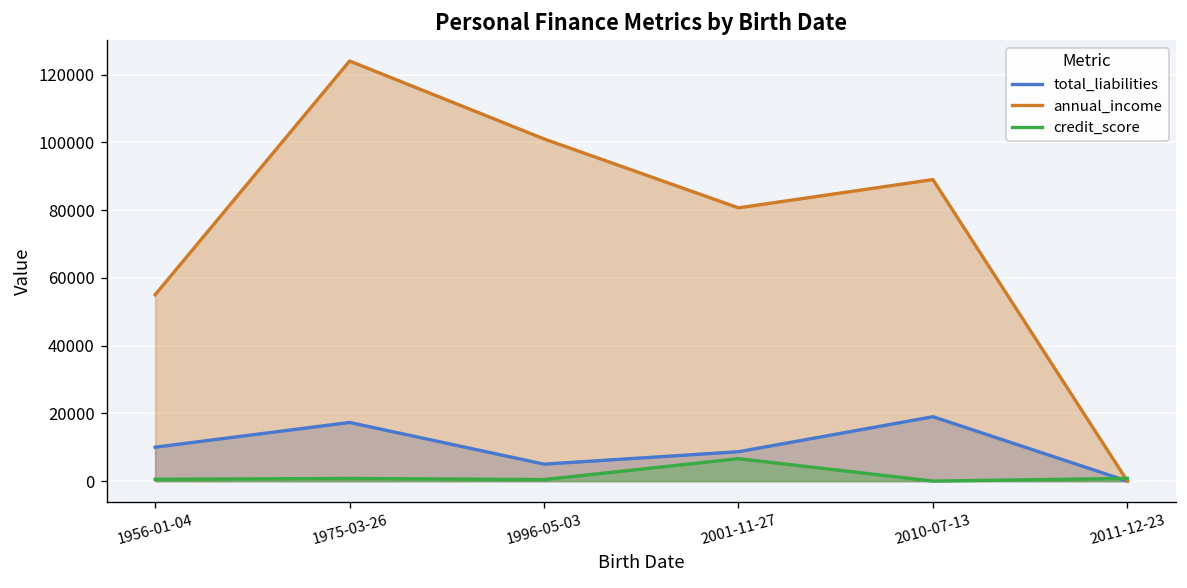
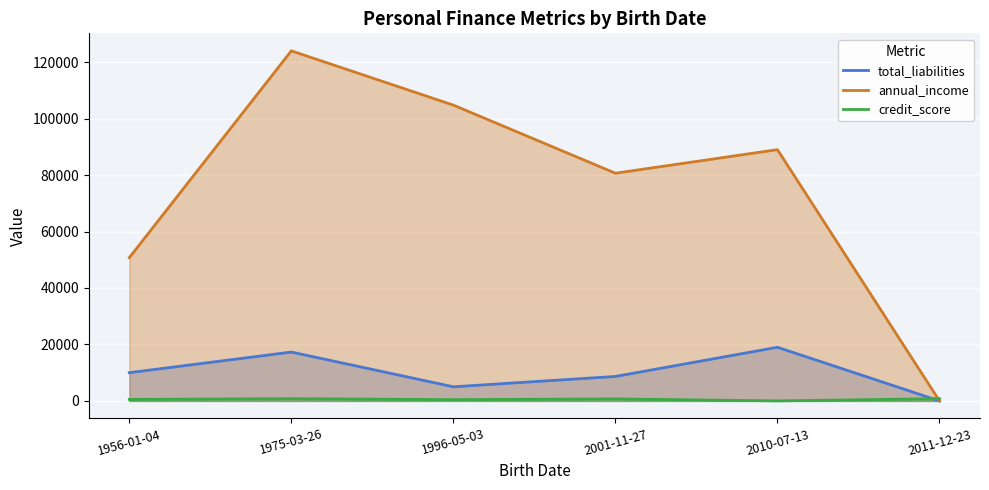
annual_income, 1956-01-04: 55000 -> 51000
annual_income, 1996-05-03: 101000 -> 105000
credit_score, 2001-11-27: 7000 -> 1000
